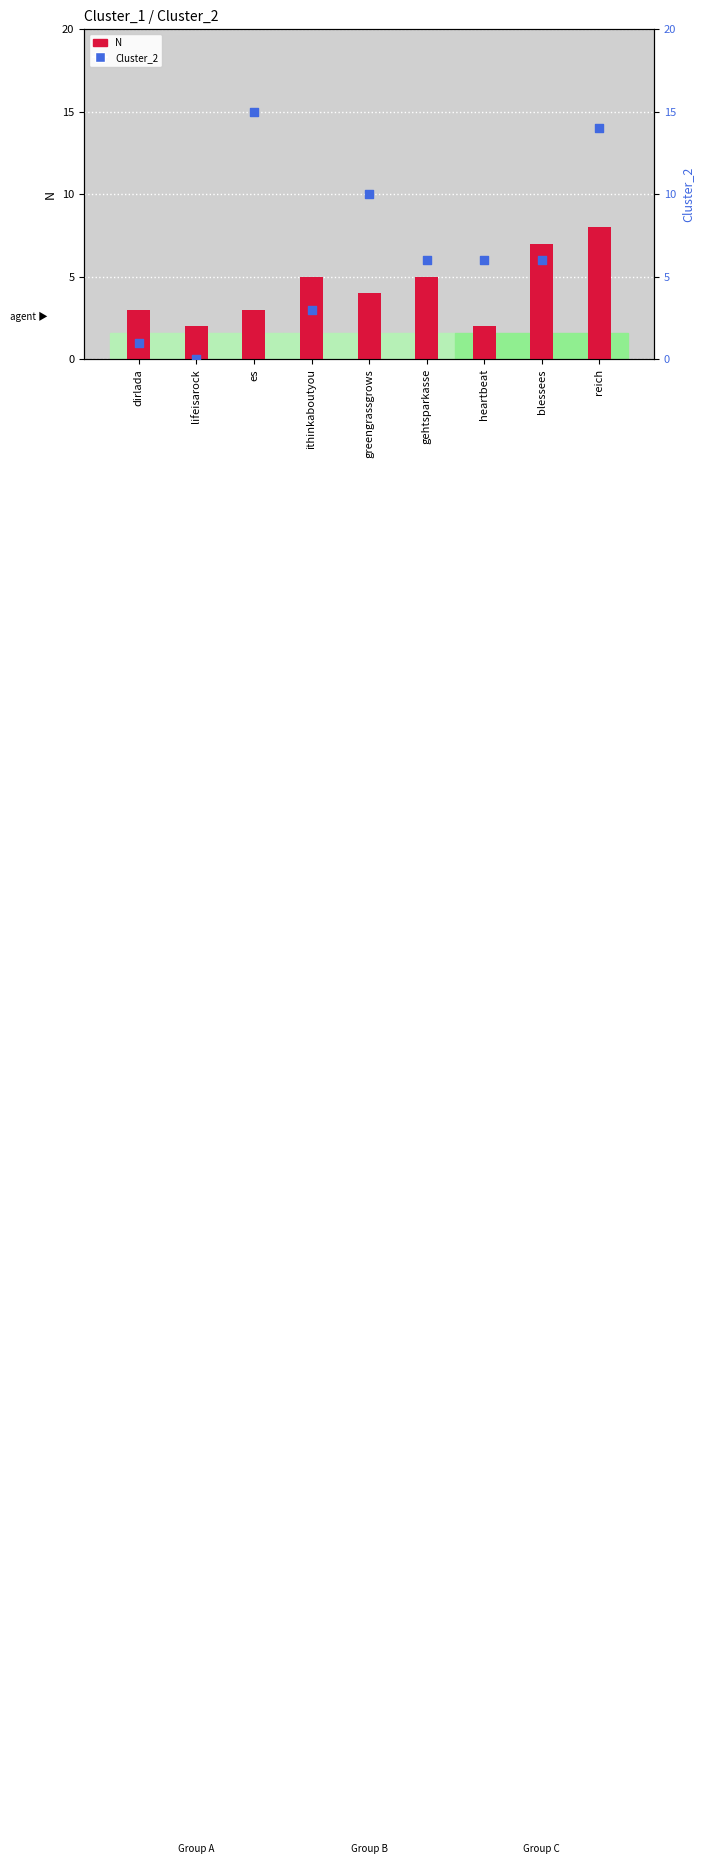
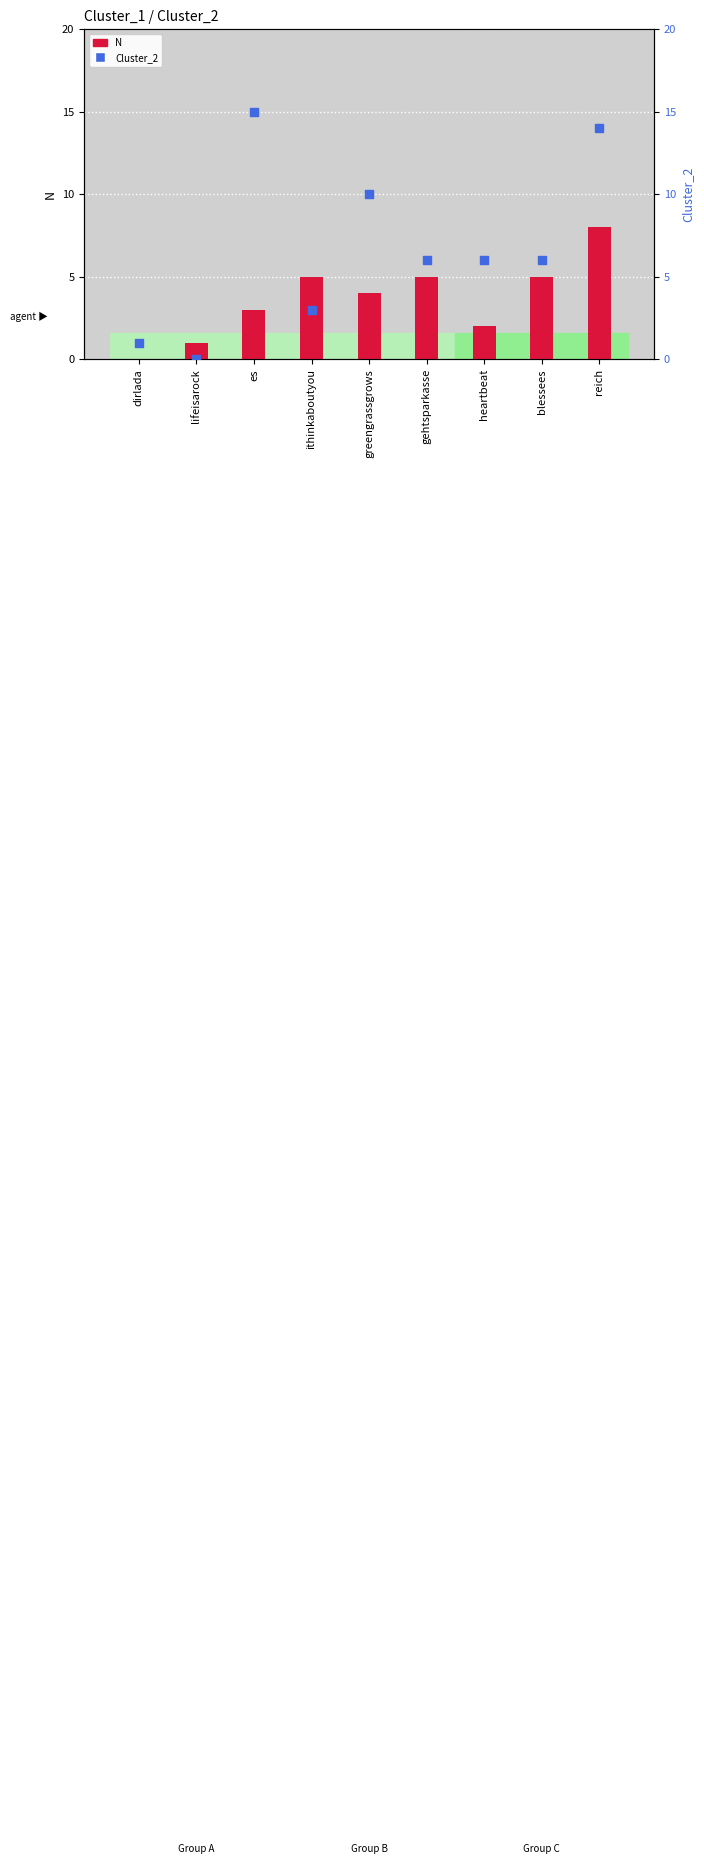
N, dirlada: 3 -> 0
N, lifeisarock: 2 -> 1
N, blessees: 7 -> 5
